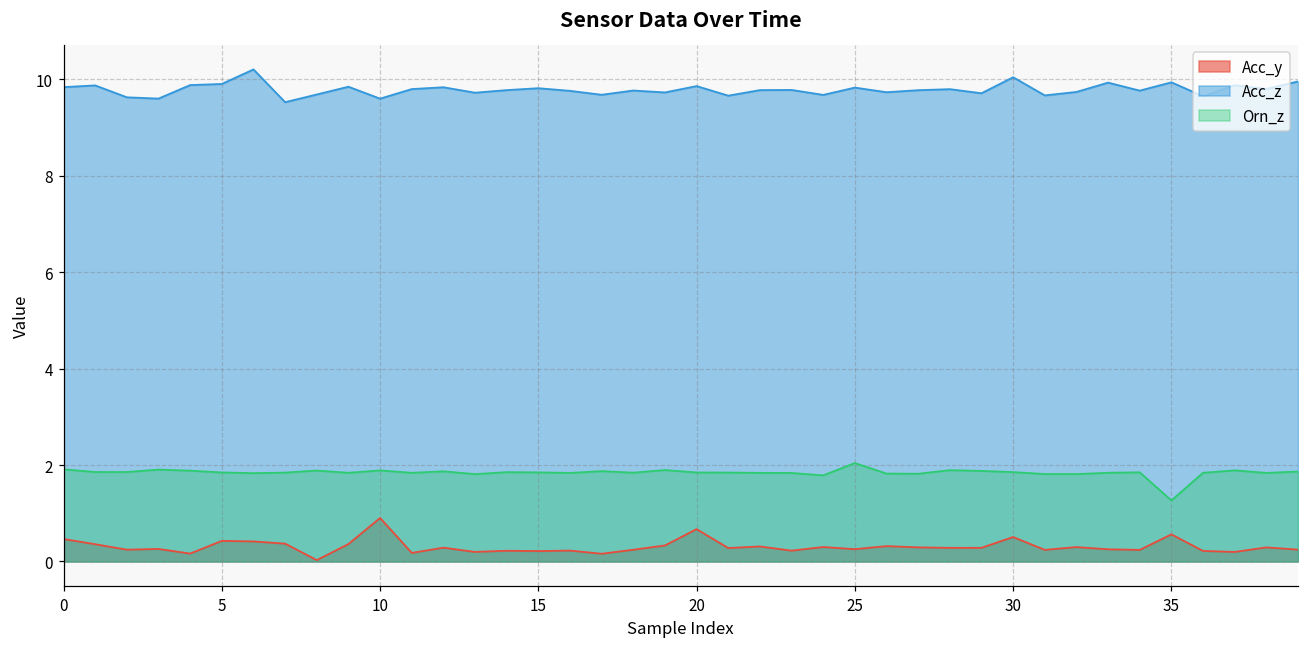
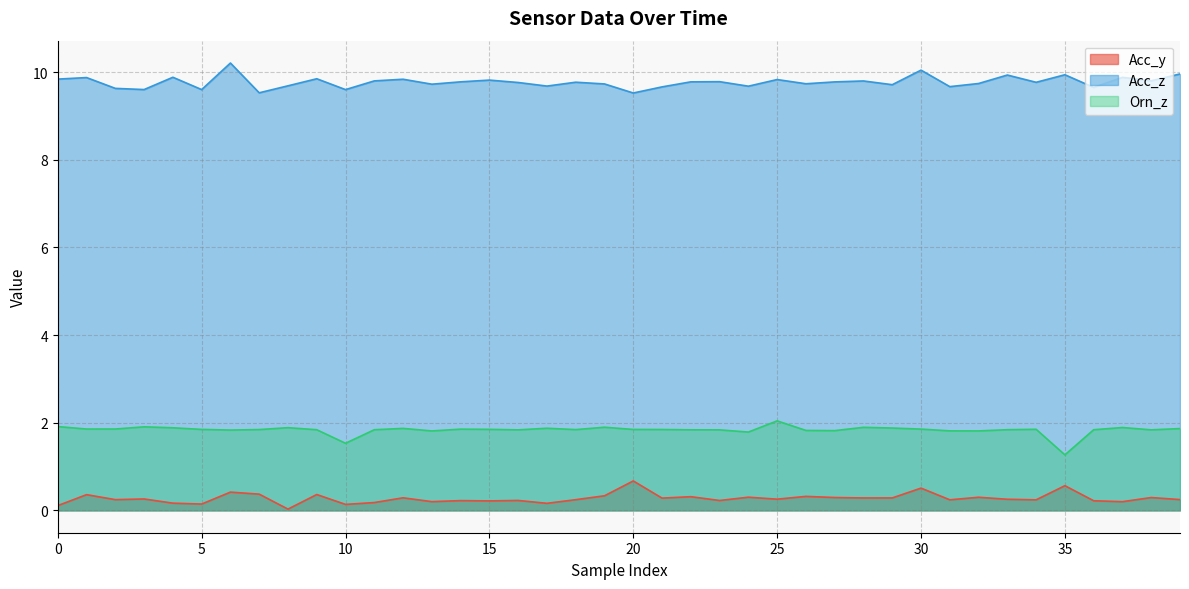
Acc_y, 0: 0.5 -> 0.1
Acc_y, 5: 0.4 -> 0.1
Acc_z, 5: 9.9 -> 9.6
Acc_y, 10: 0.9 -> 0.1
Orn_z, 10: 1.9 -> 1.5
Acc_z, 20: 9.9 -> 9.5
